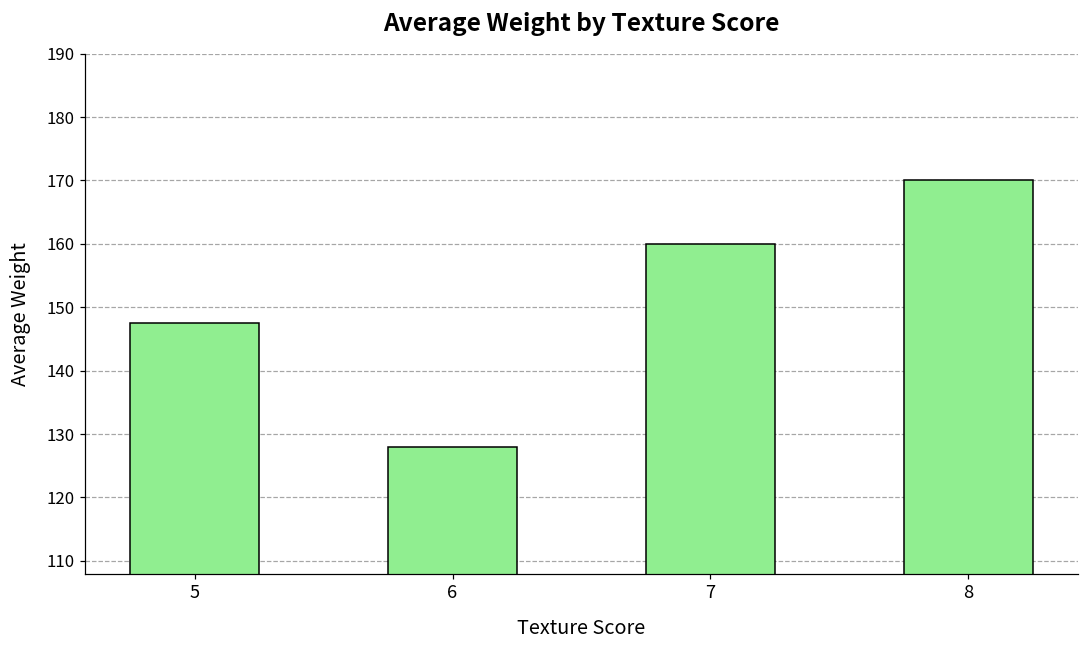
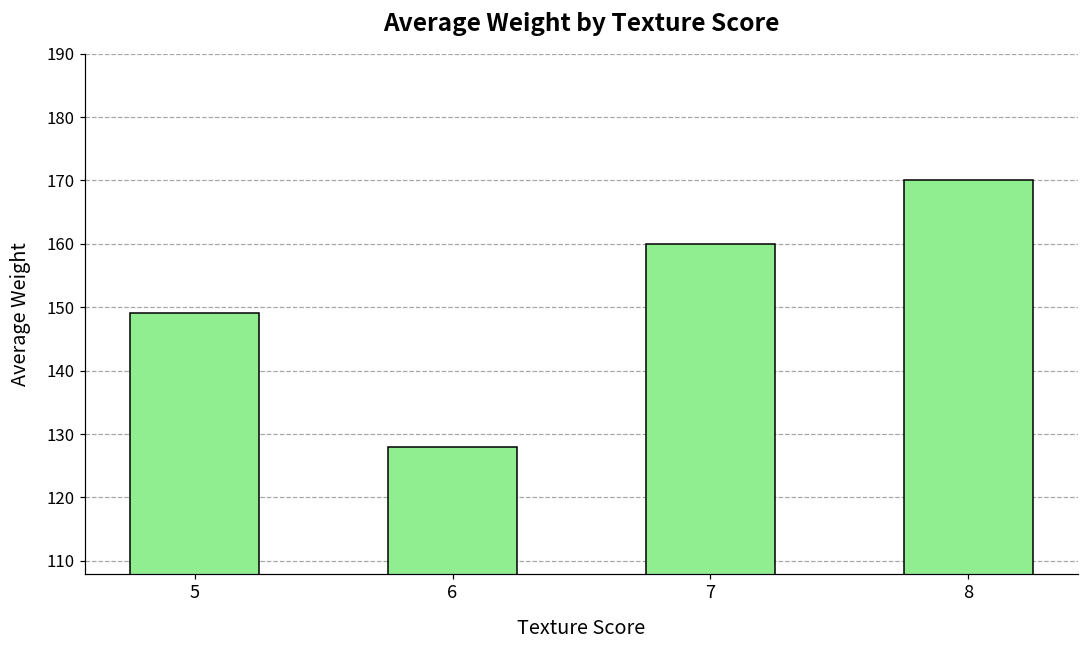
5: 148 -> 149
